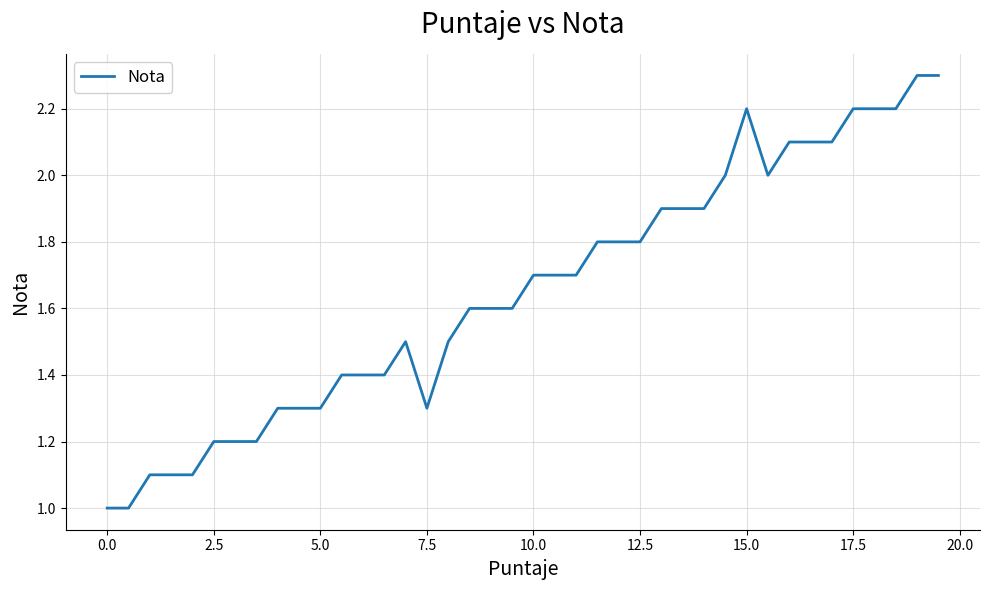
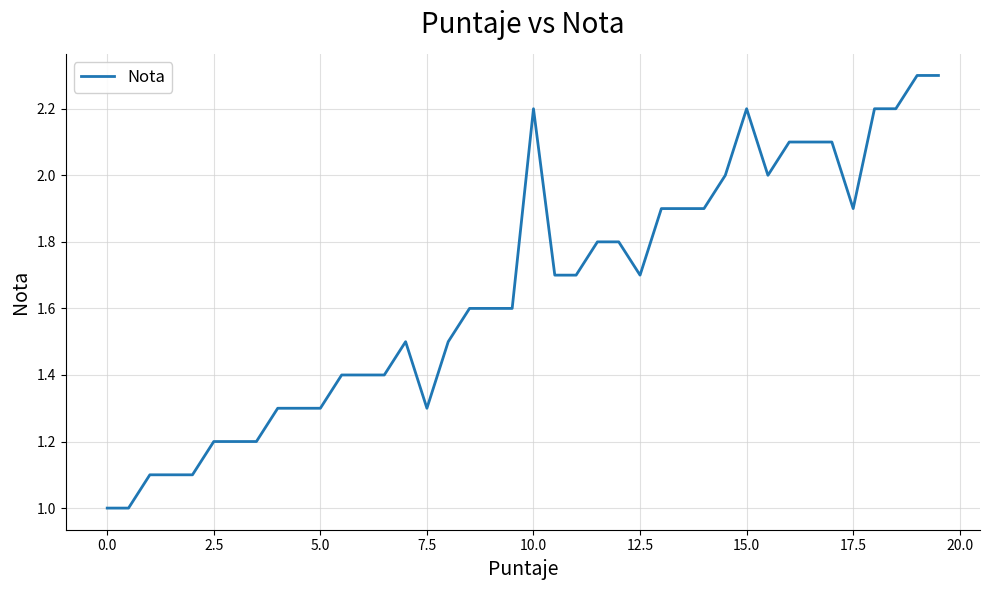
10.0: 1.7 -> 2.2
12.5: 1.8 -> 1.7
17.5: 2.2 -> 1.9
